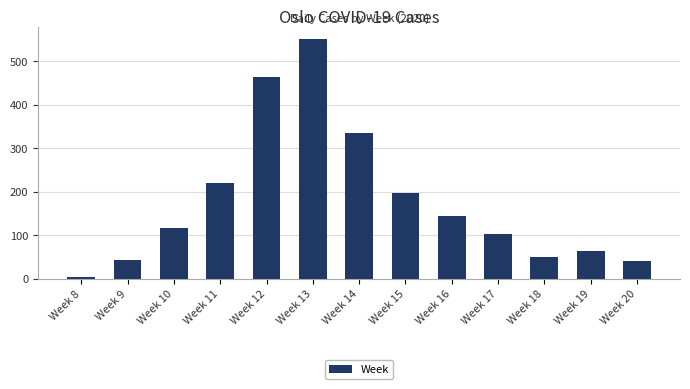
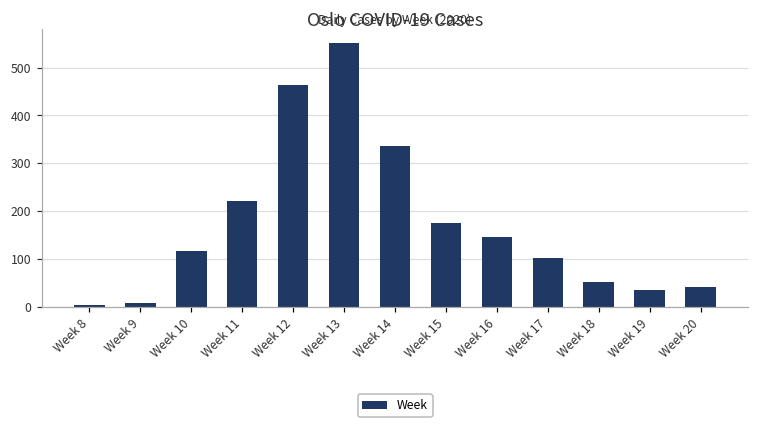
Week 9: 40 -> 10
Week 15: 200 -> 180
Week 19: 60 -> 30
